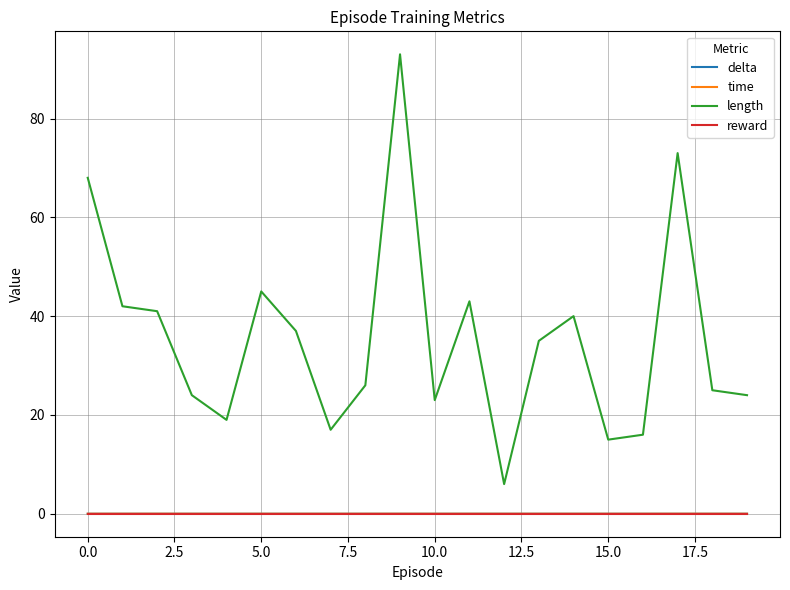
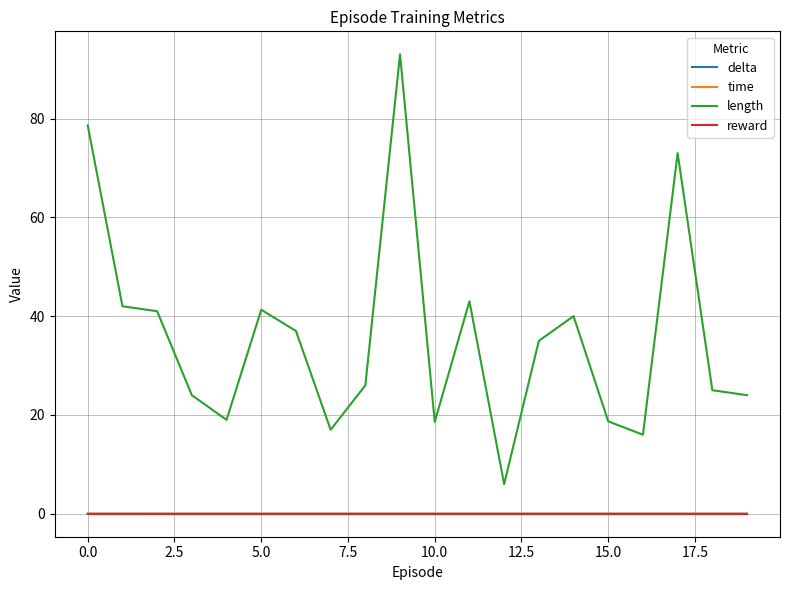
length, 0.0: 68 -> 79
length, 5.0: 45 -> 41
length, 10.0: 23 -> 19
length, 15.0: 15 -> 19
